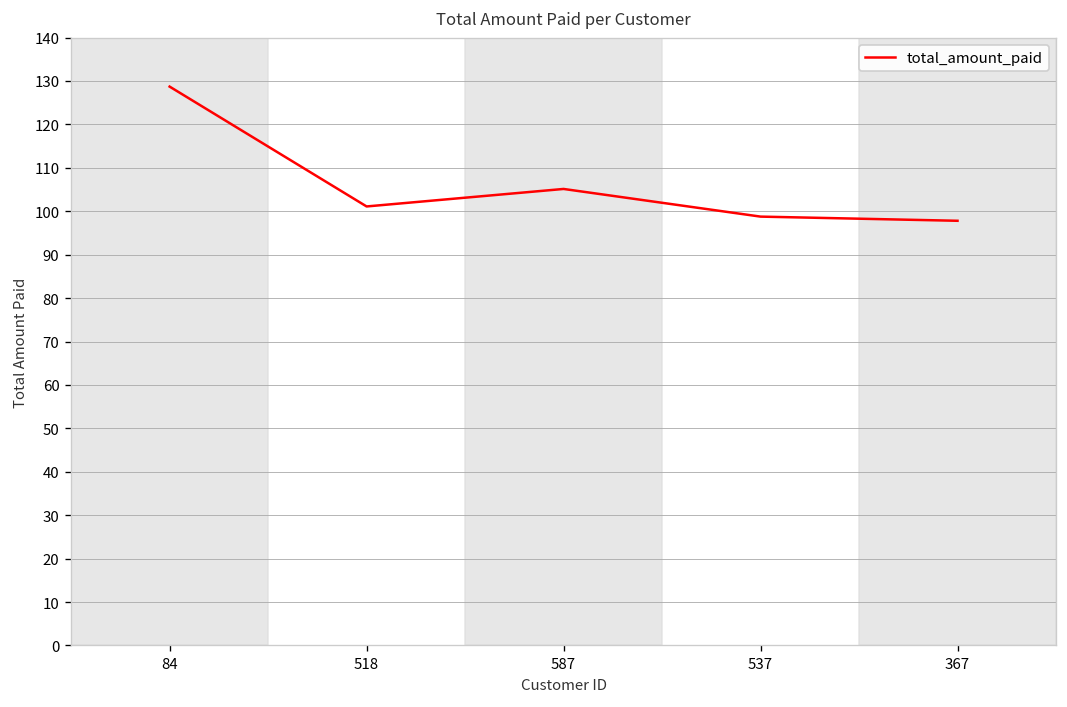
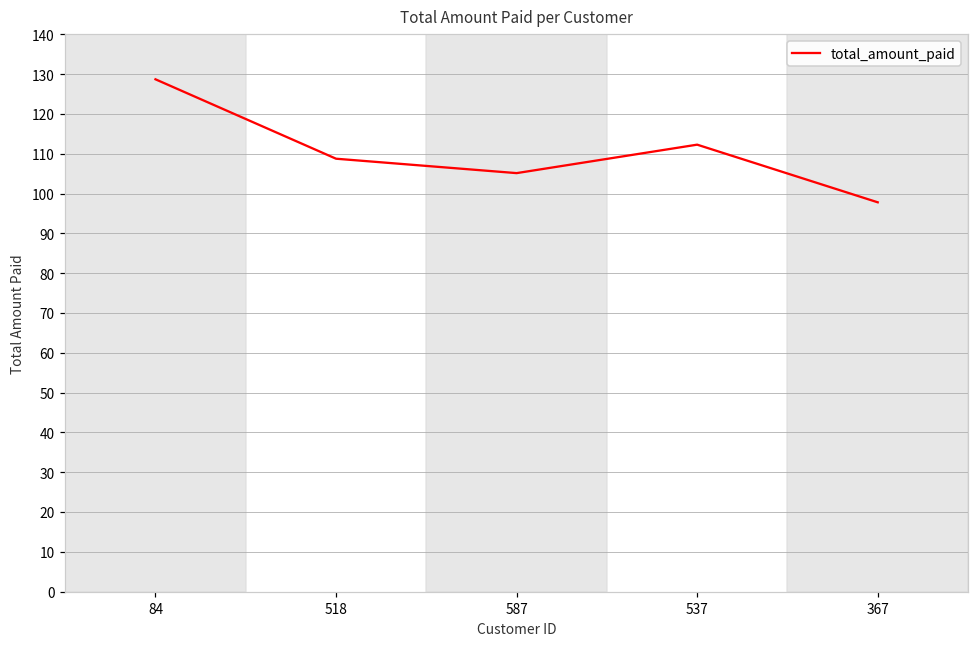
518: 101 -> 109
537: 99 -> 112
